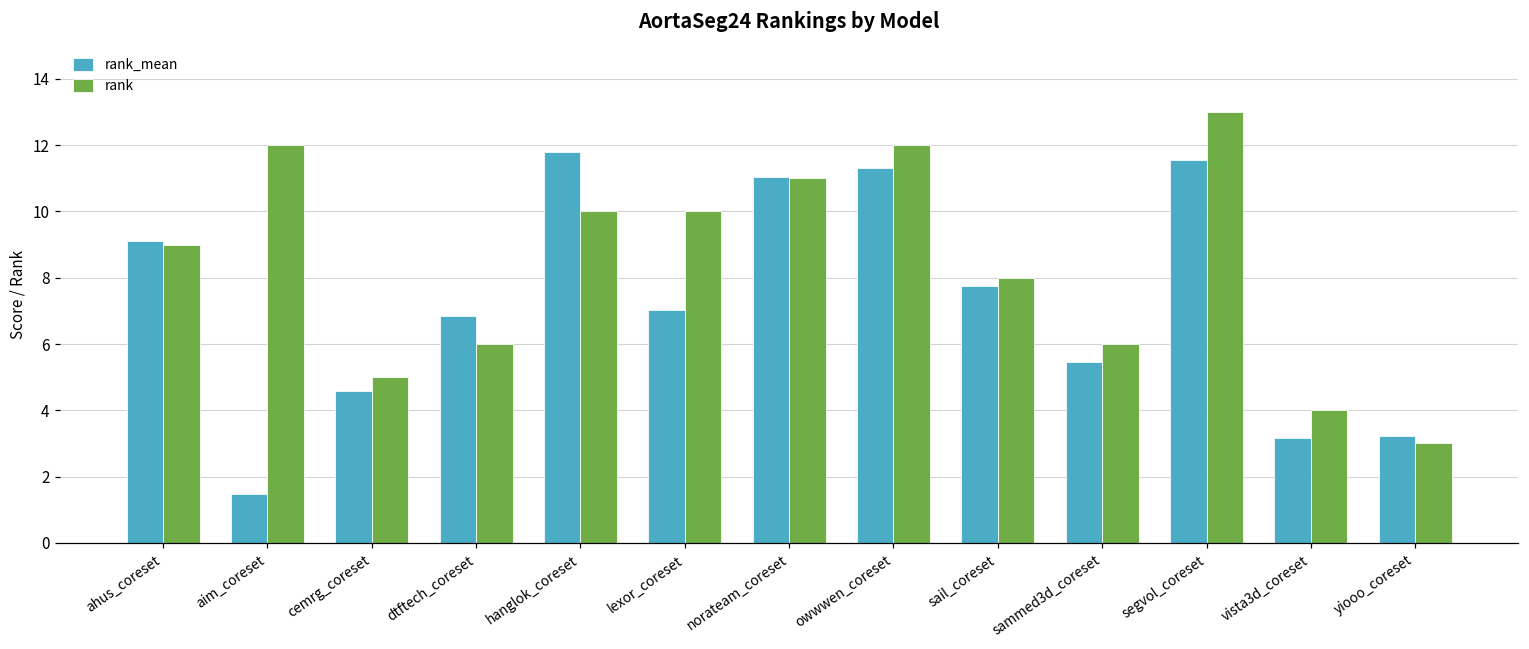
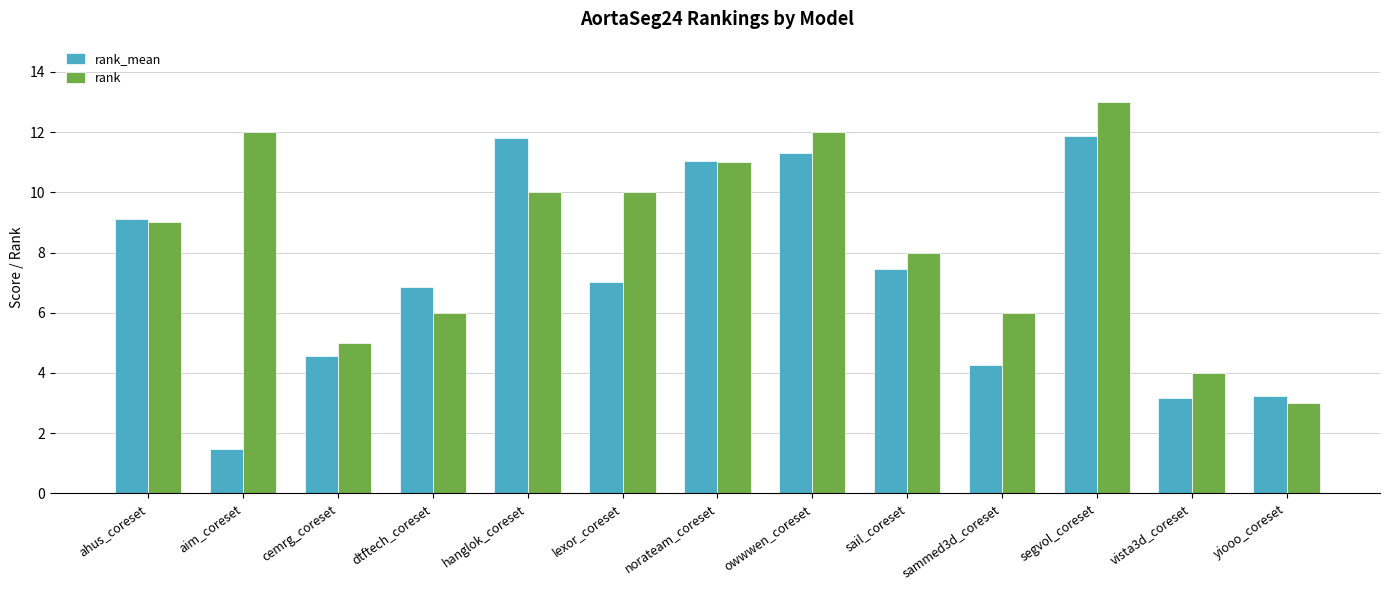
rank_mean, sail_coreset: 7.8 -> 7.5
rank_mean, sammed3d_coreset: 5.5 -> 4.3
rank_mean, segvol_coreset: 11.5 -> 11.9
